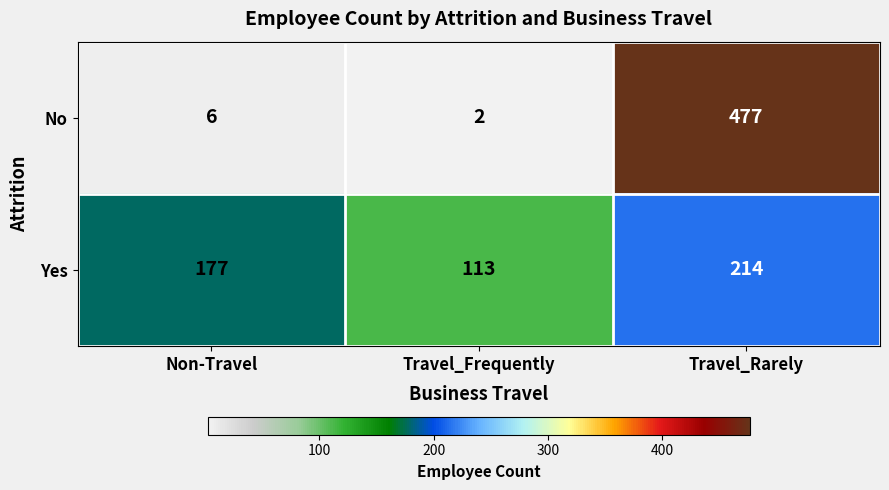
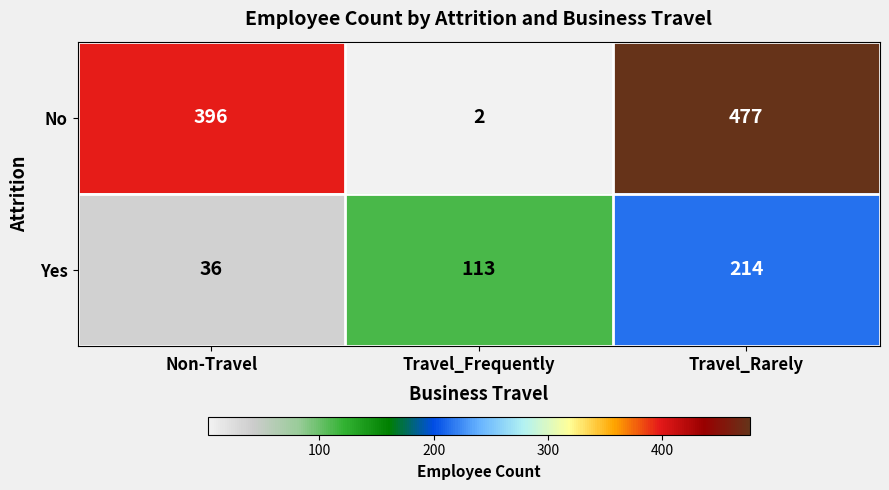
No, Non-Travel: 6 -> 396
Yes, Non-Travel: 177 -> 36
